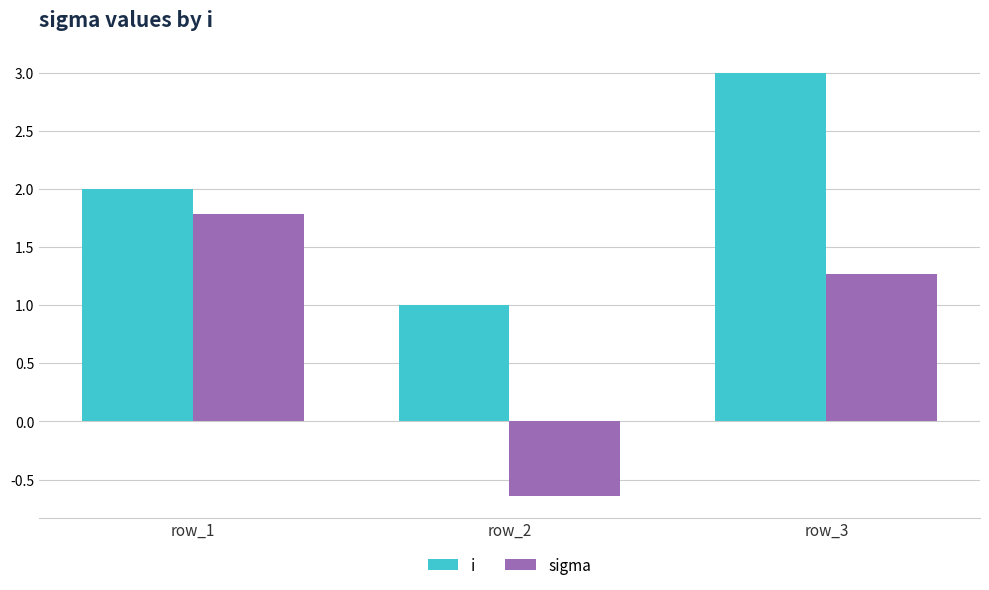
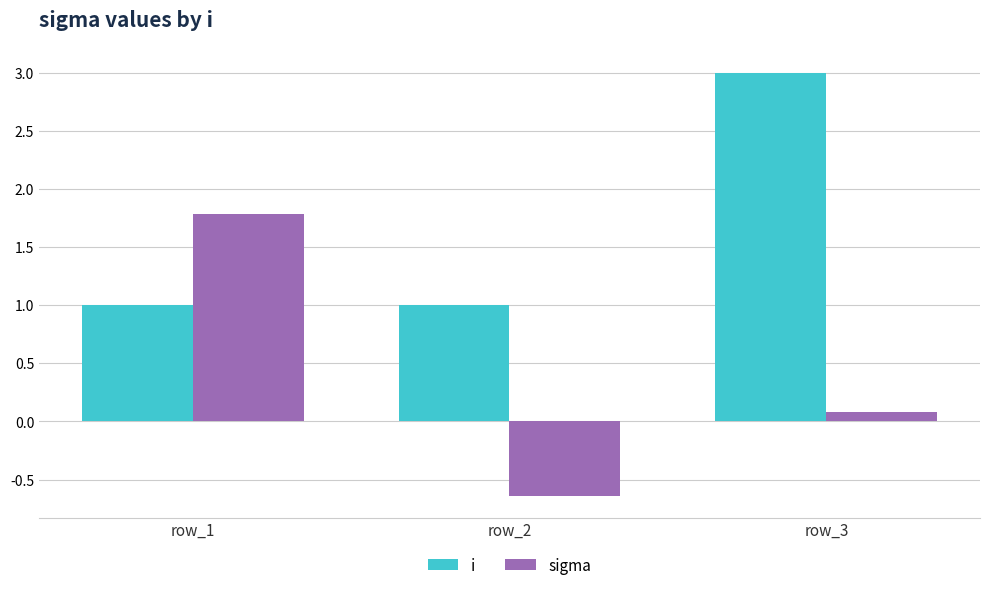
i, row_1: 2 -> 1
sigma, row_3: 1.27 -> 0.08
